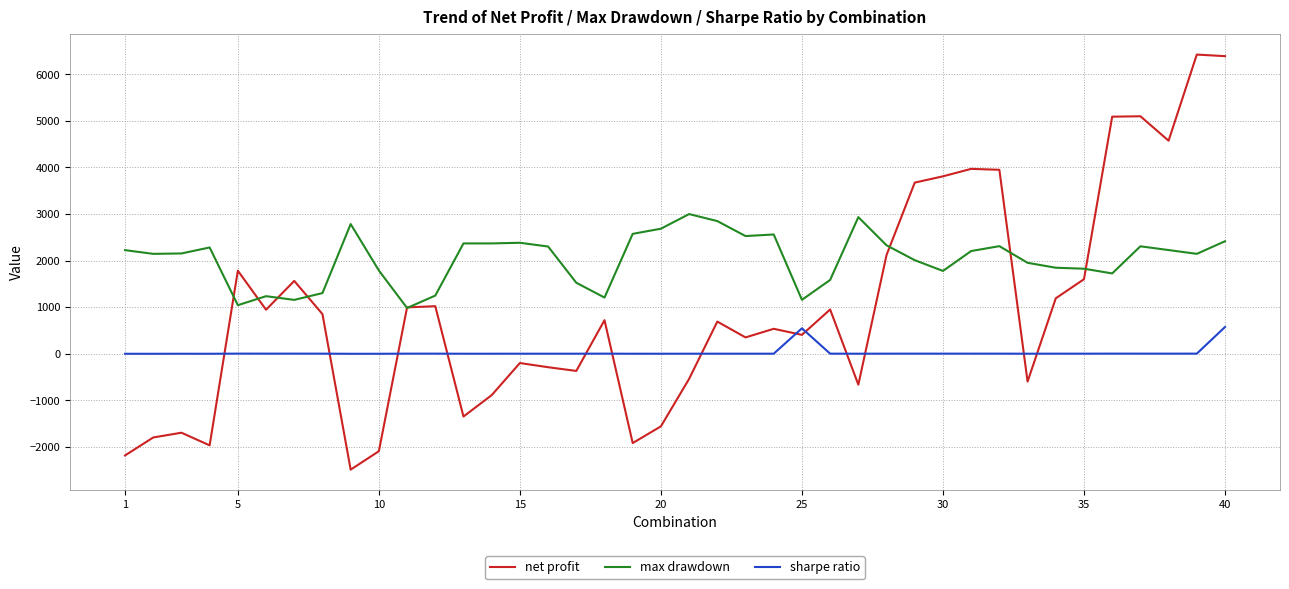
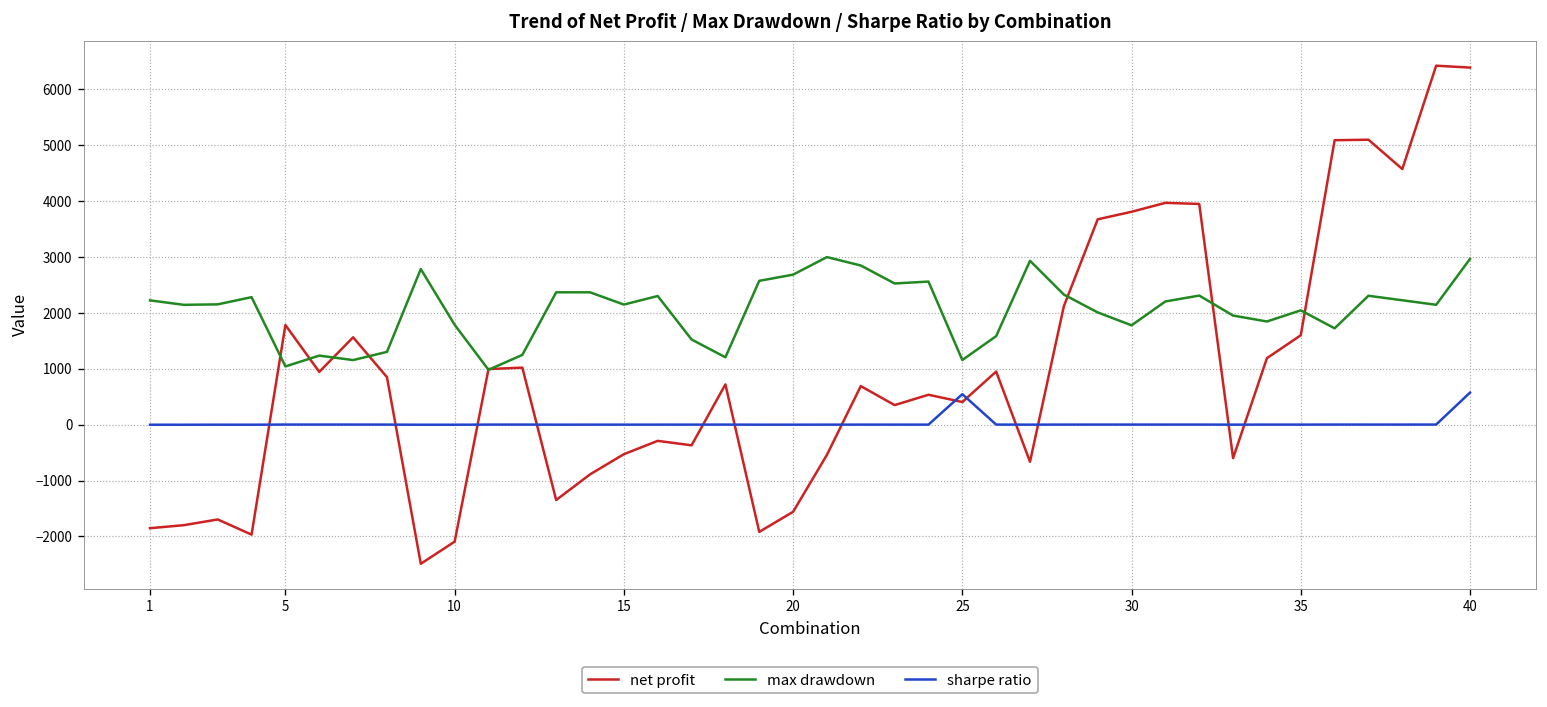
net profit, 1: -2200 -> -1900
net profit, 15: -200 -> -500
max drawdown, 15: 2400 -> 2100
max drawdown, 35: 1800 -> 2000
max drawdown, 40: 2400 -> 3000
